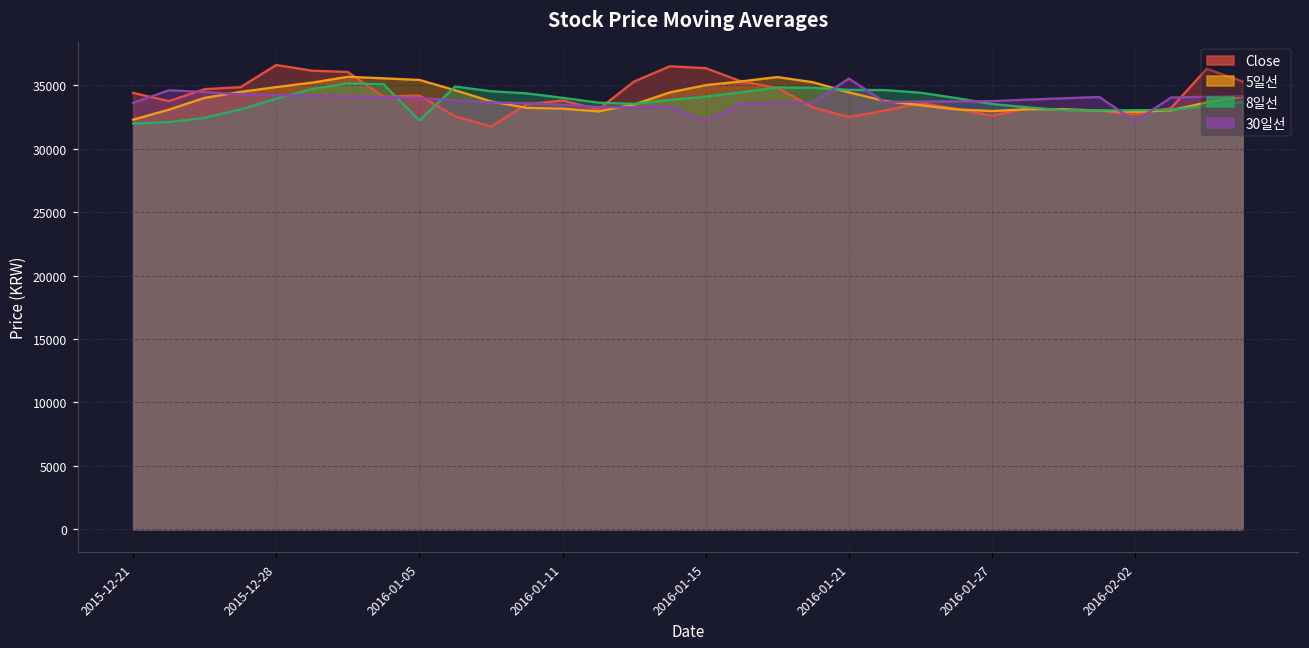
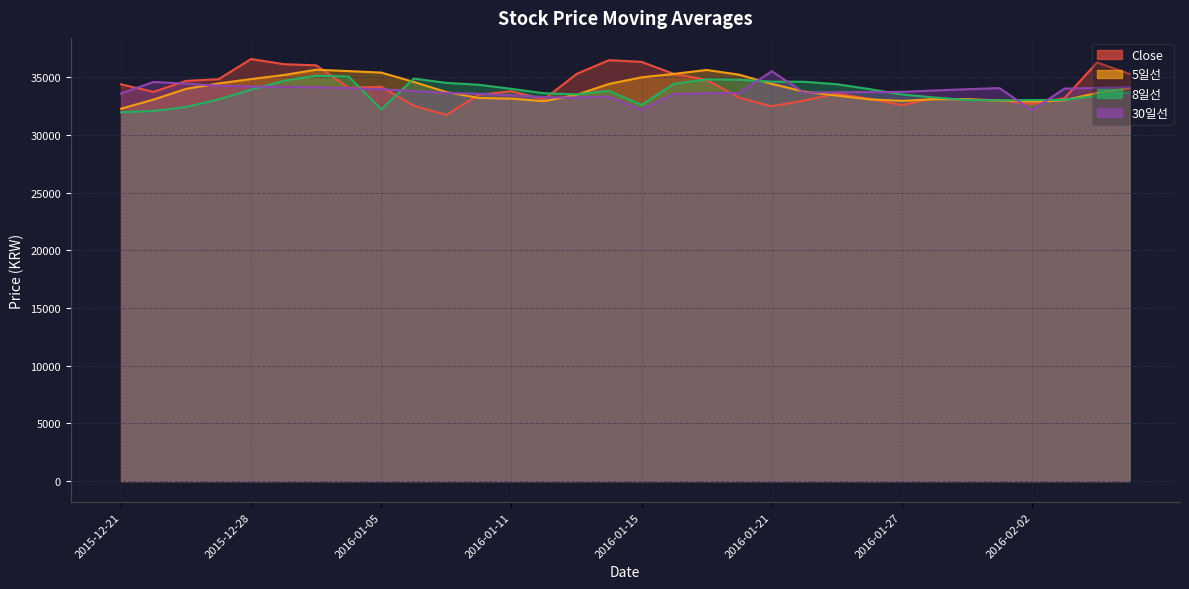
8일선, 2016-01-15: 34100 -> 32600
